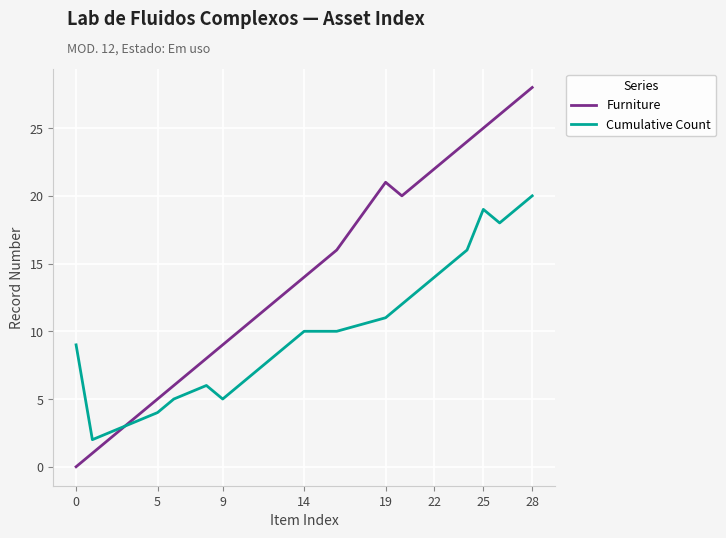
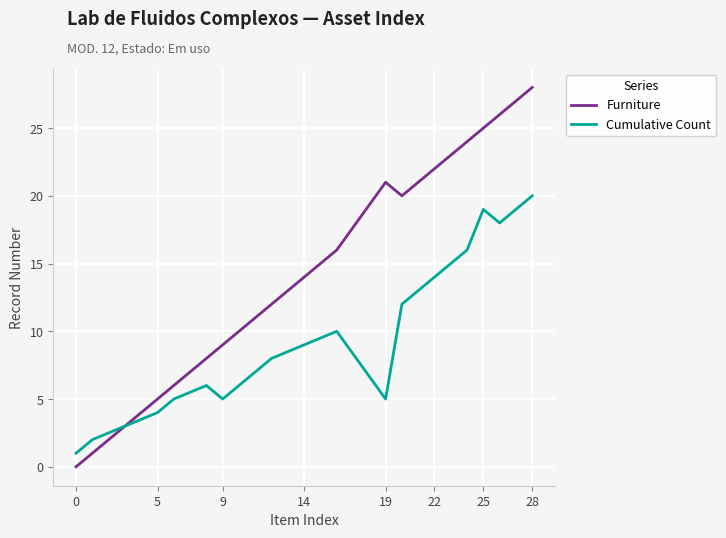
Cumulative Count, 0: 9 -> 1
Cumulative Count, 14: 10 -> 9
Cumulative Count, 19: 11 -> 5
